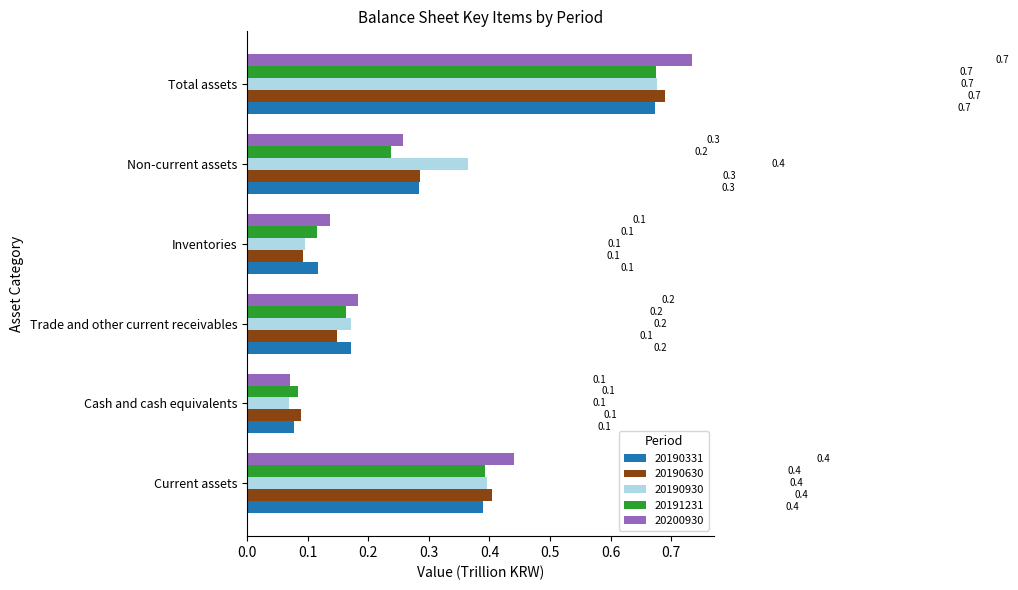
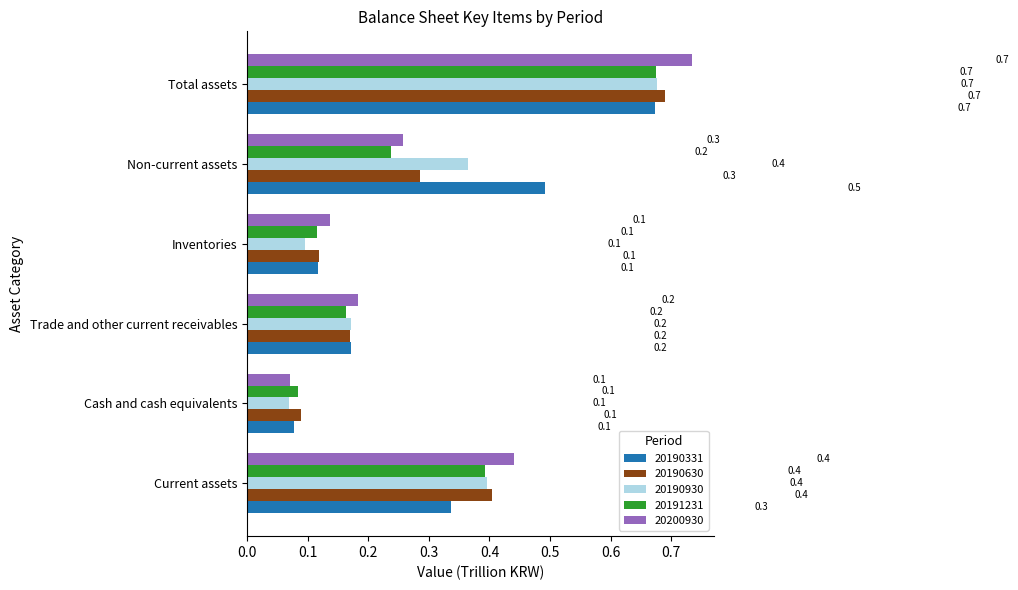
20190331, Non-current assets: 0.3 -> 0.5
20190630, Inventories: 0.09 -> 0.12
20190630, Trade and other current receivables: 0.1 -> 0.2
20190331, Current assets: 0.4 -> 0.3
